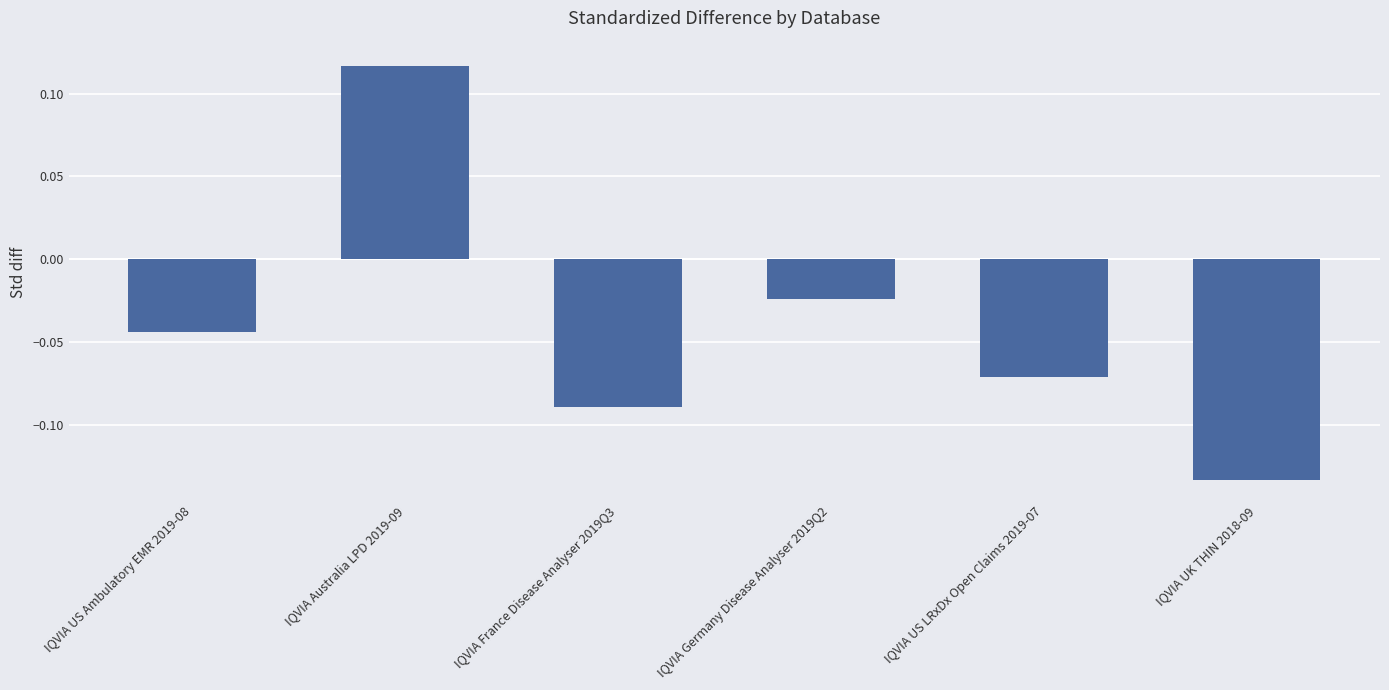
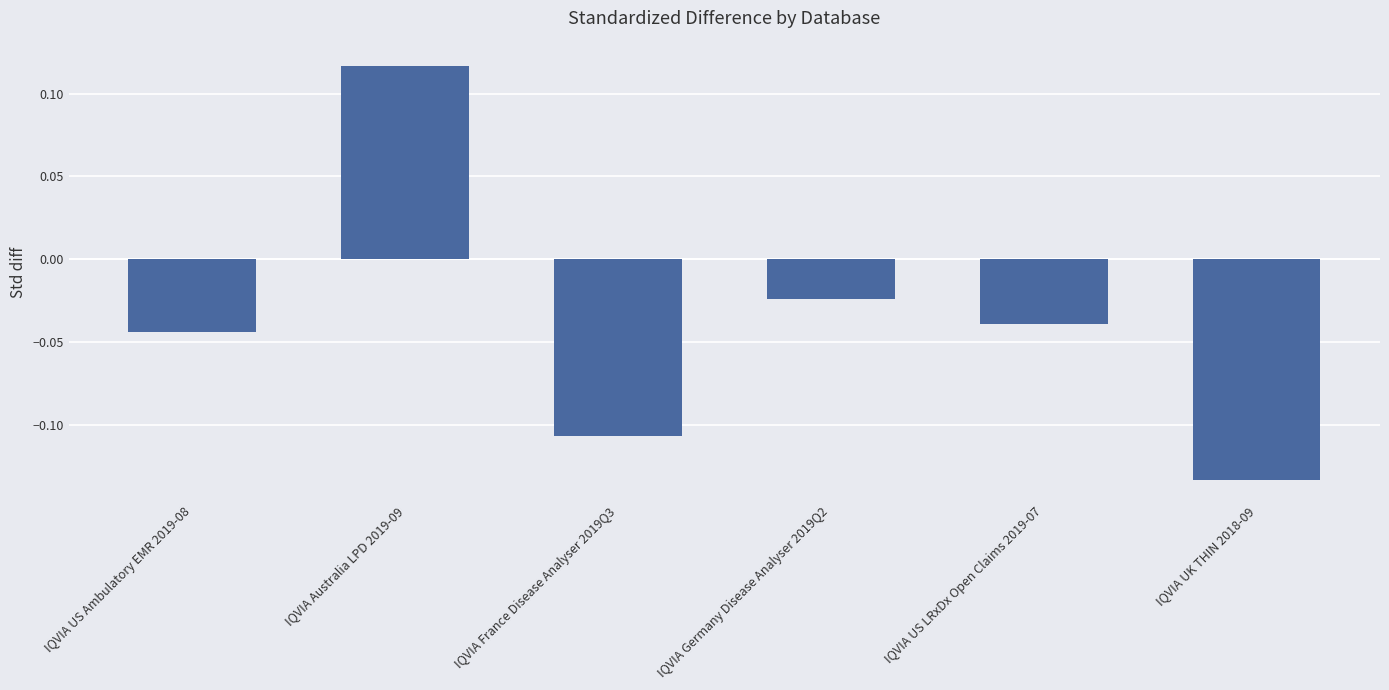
IQVIA France Disease Analyser 2019Q3: -0.089 -> -0.107
IQVIA US LRxDx Open Claims 2019-07: -0.071 -> -0.039
